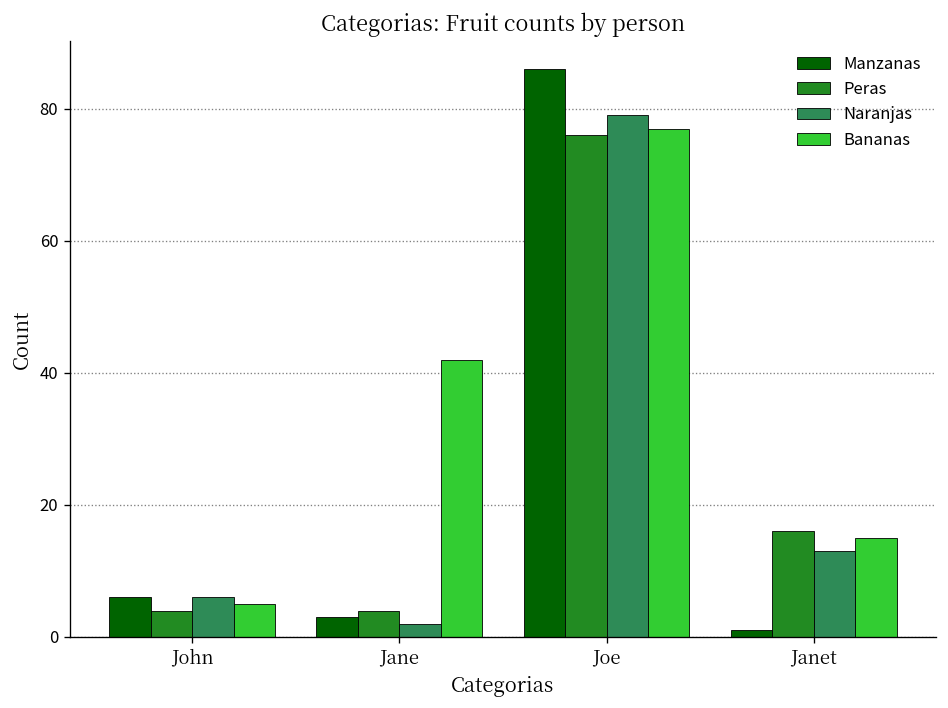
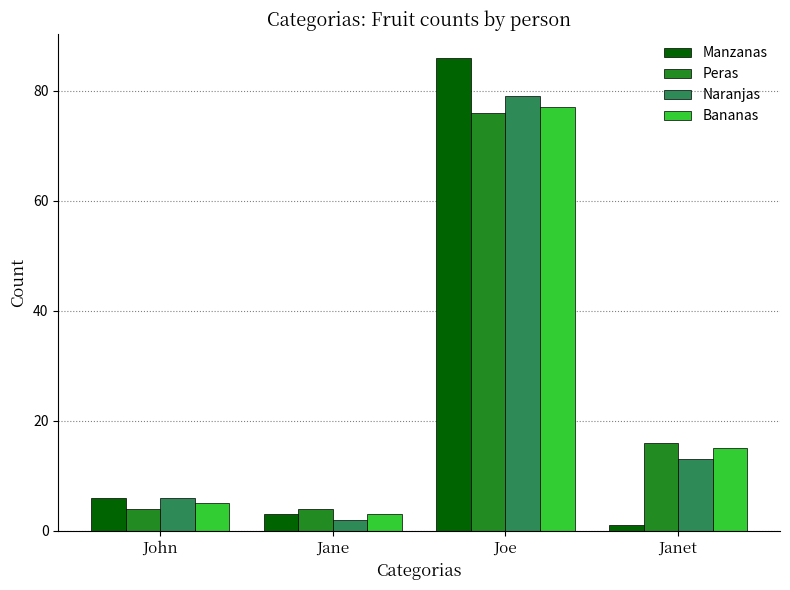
Bananas, Jane: 42 -> 3
